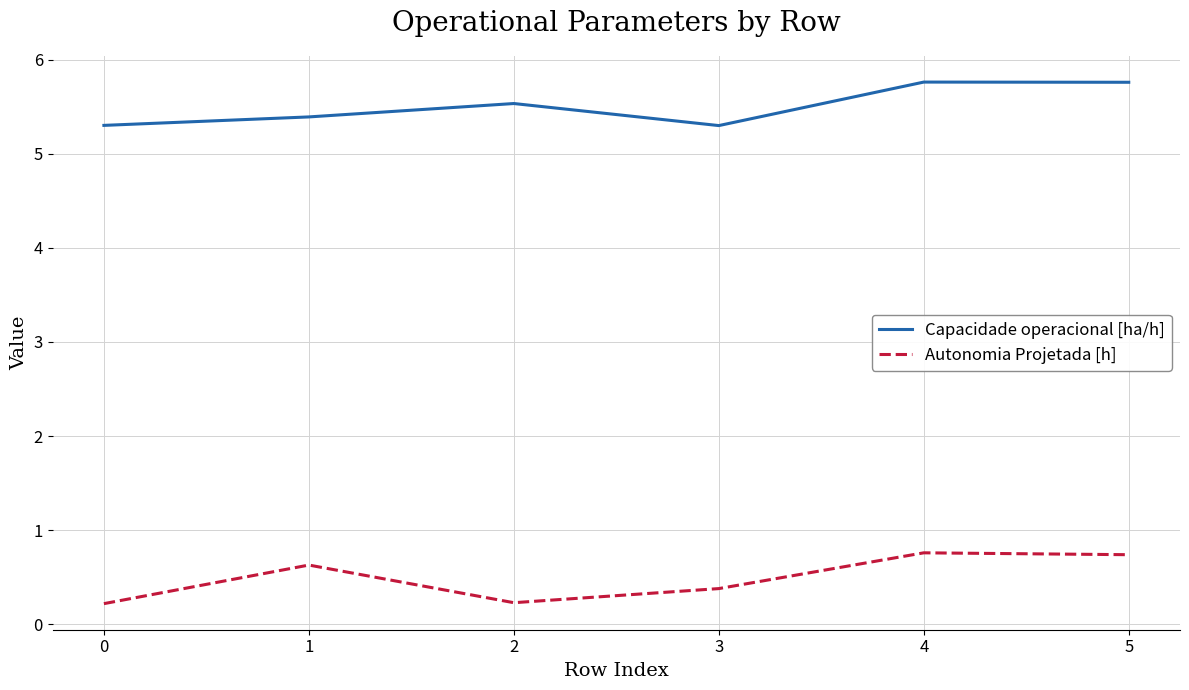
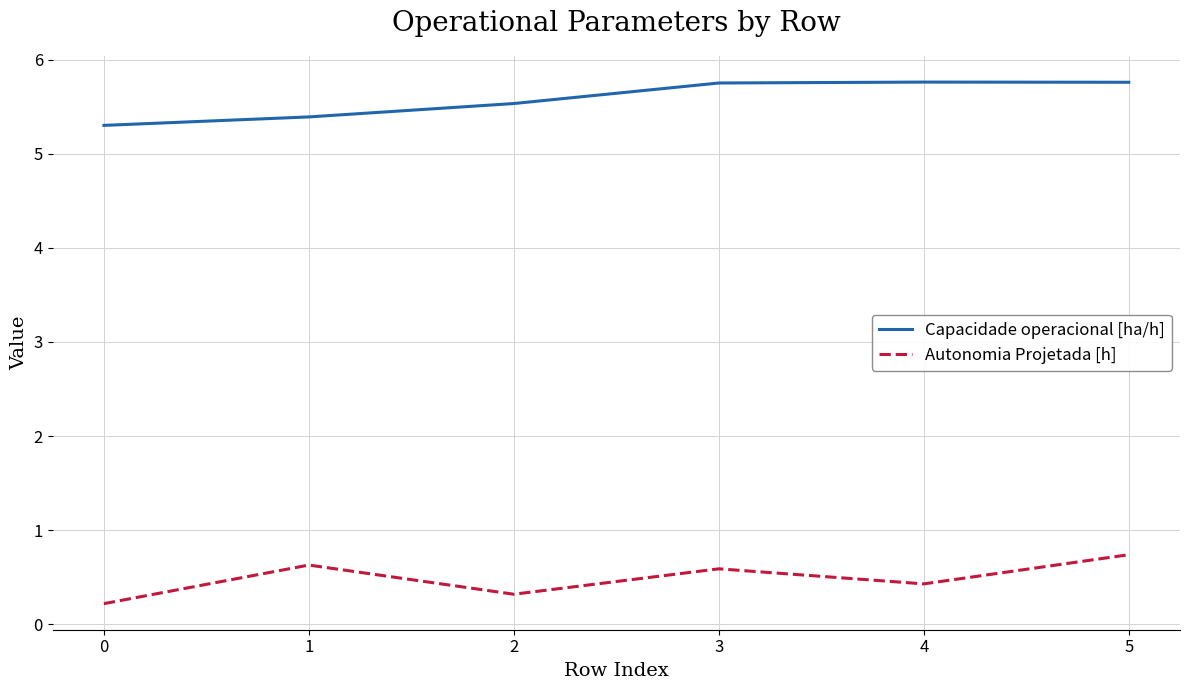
Autonomia Projetada [h], 2: 0.2 -> 0.3
Capacidade operacional [ha/h], 3: 5.3 -> 5.8
Autonomia Projetada [h], 3: 0.4 -> 0.6
Autonomia Projetada [h], 4: 0.8 -> 0.4
